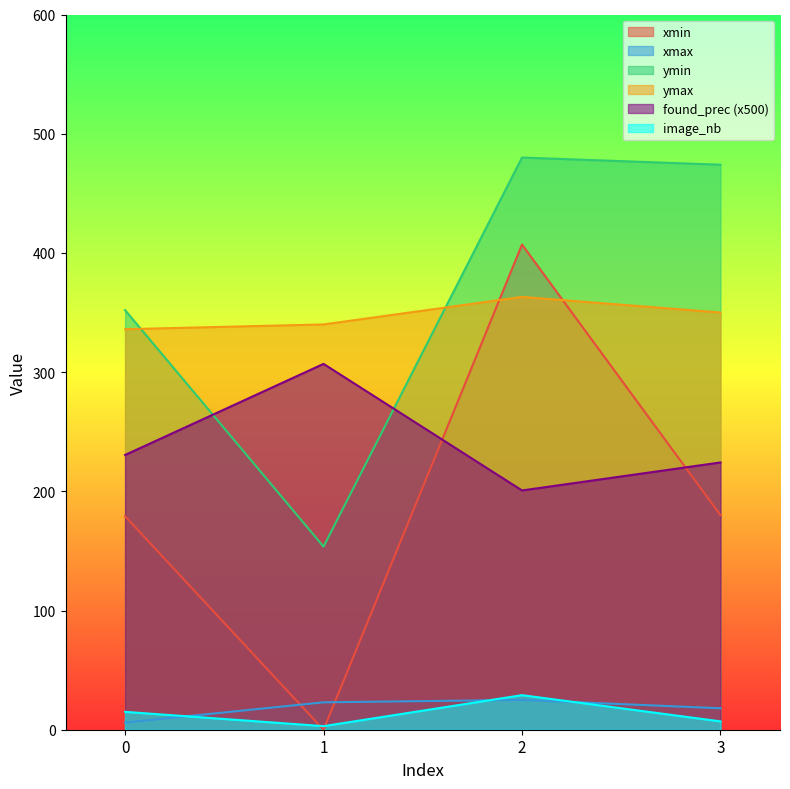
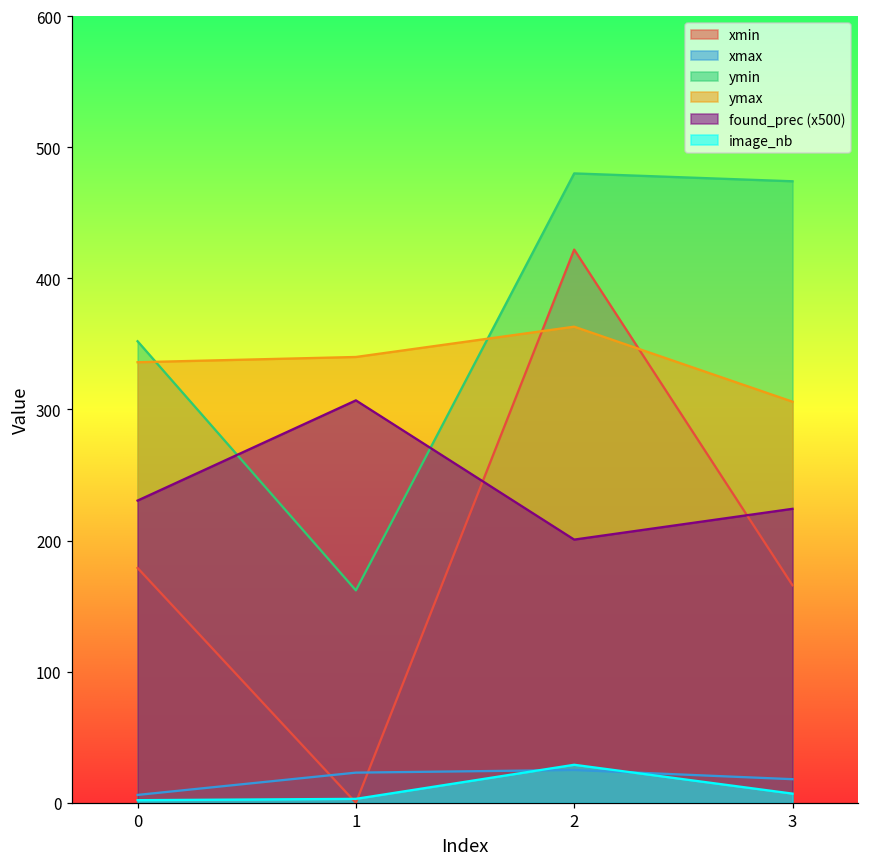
image_nb, 0: 15 -> 2
ymin, 1: 154 -> 162
xmin, 2: 407 -> 422
xmin, 3: 180 -> 166
ymax, 3: 350 -> 306
